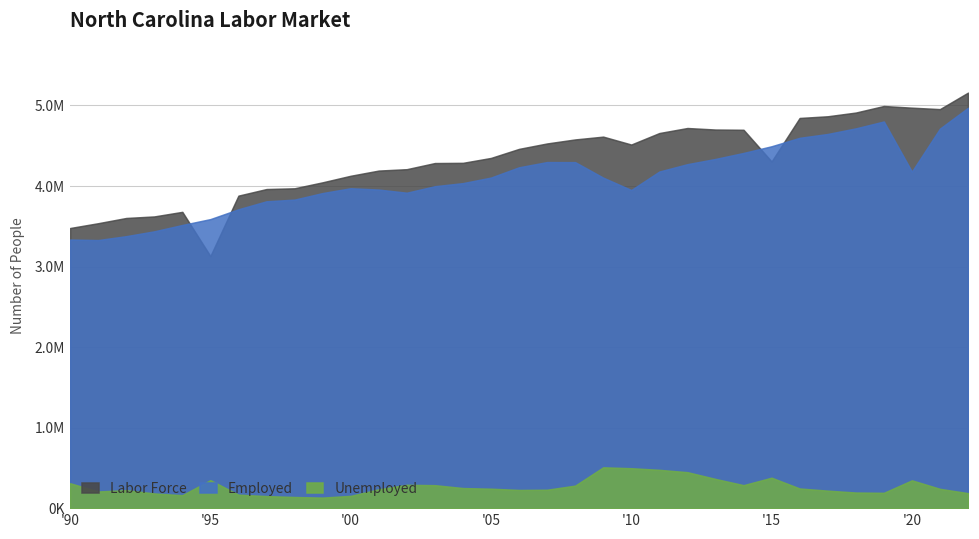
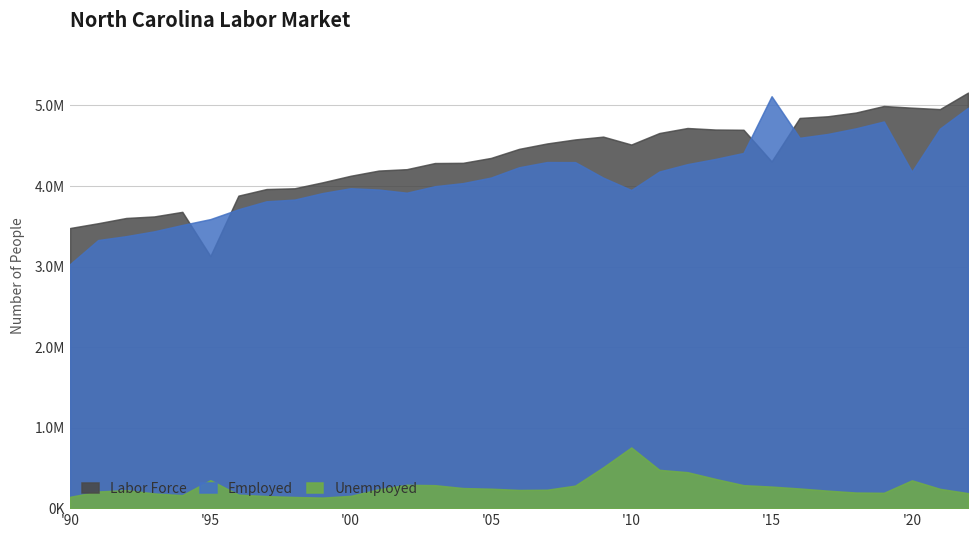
Employed, '90: 3300000 -> 3000000
Unemployed, '90: 300000 -> 100000
Unemployed, '10: 500000 -> 800000
Employed, '15: 4500000 -> 5100000
Unemployed, '15: 400000 -> 300000
